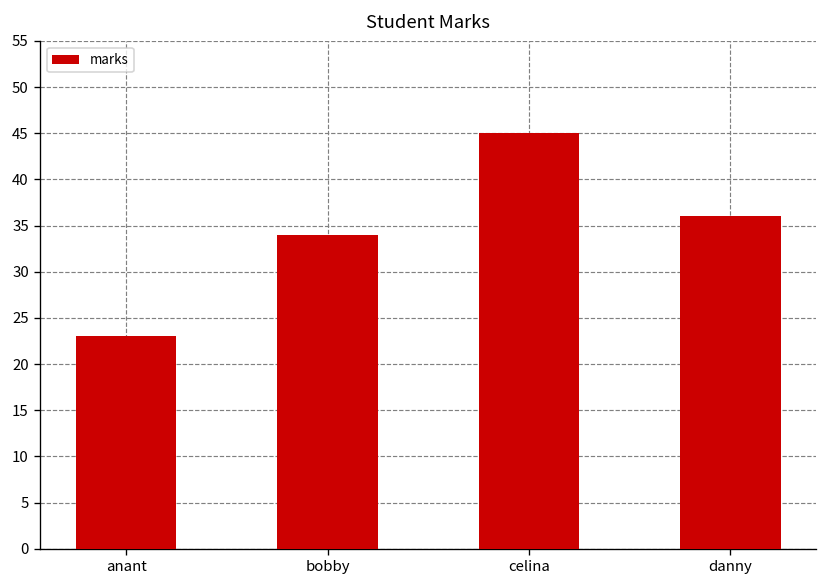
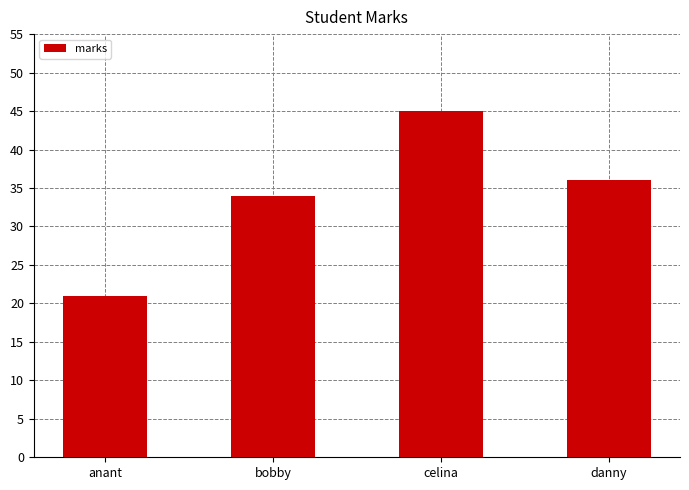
anant: 23 -> 21
